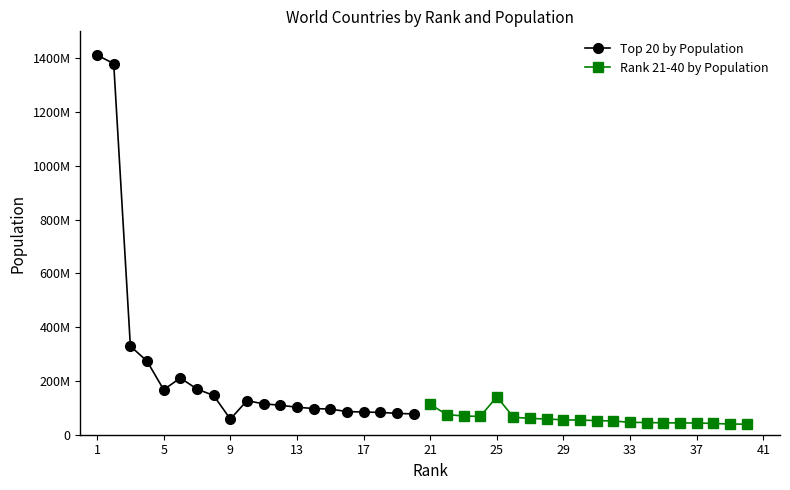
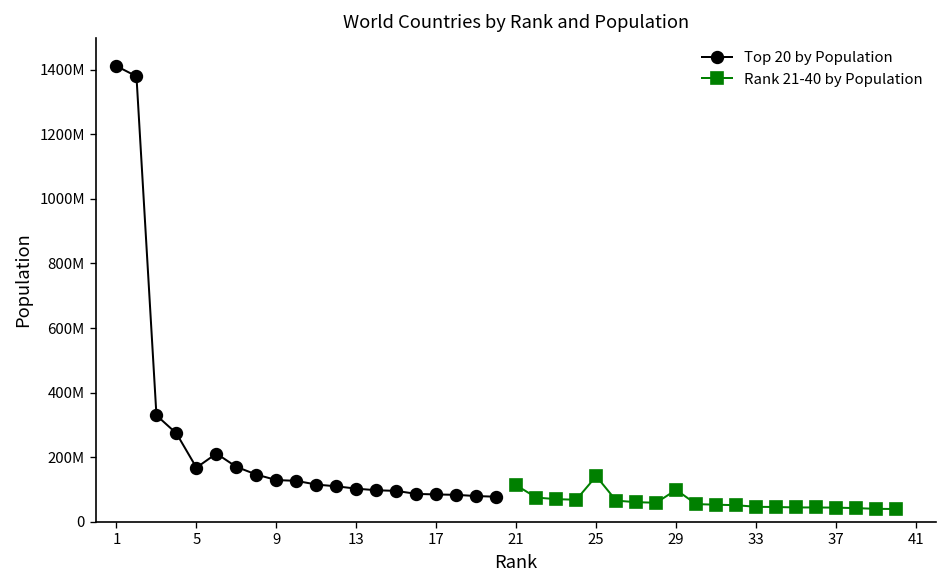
Top 20 by Population, 9: 60000000 -> 130000000
Rank 21-40 by Population, 29: 60000000 -> 100000000
